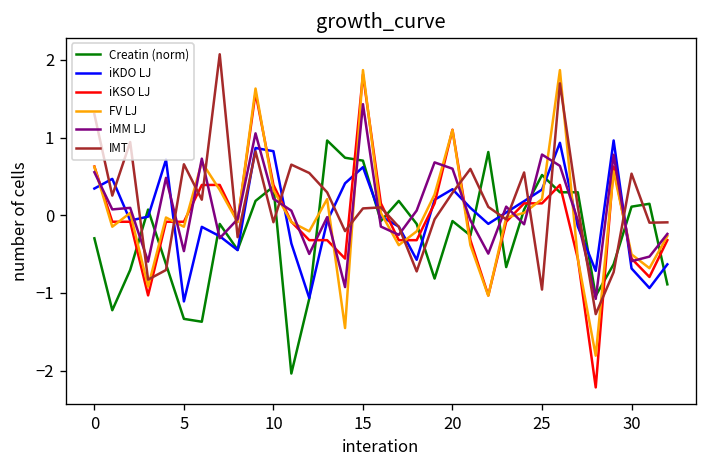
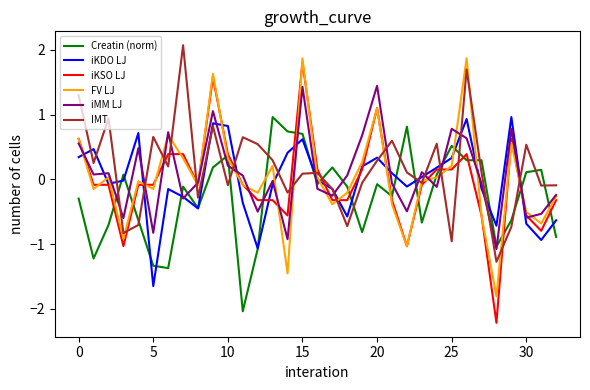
iKDO LJ, 5: -1.1 -> -1.6
iMM LJ, 5: -0.5 -> -0.8
iMM LJ, 20: 0.6 -> 1.4
